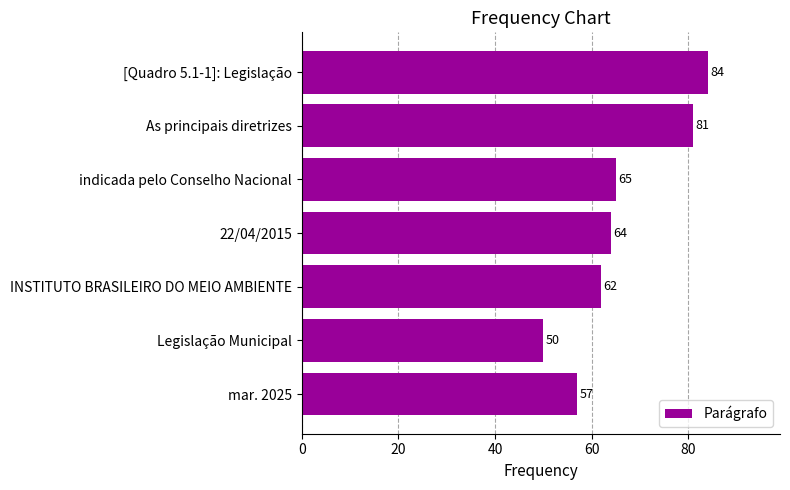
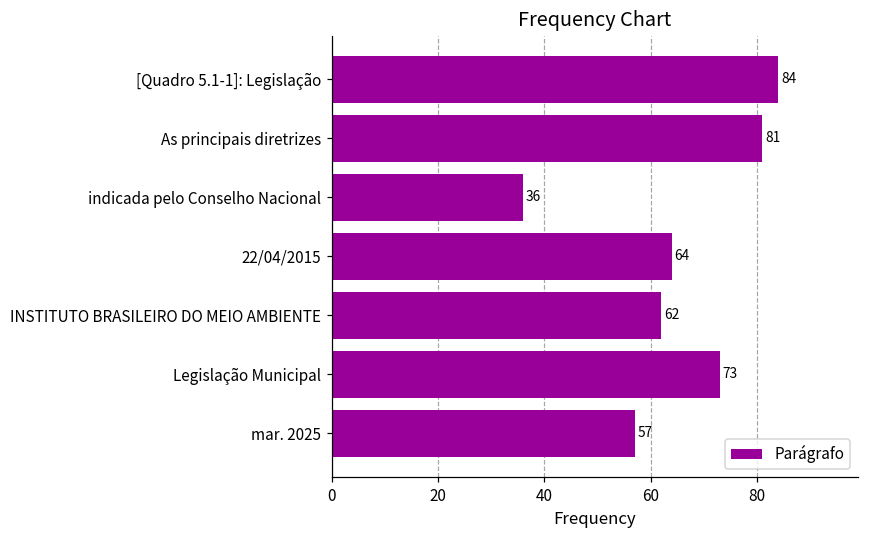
indicada pelo Conselho Nacional: 65 -> 36
Legislação Municipal: 50 -> 73
